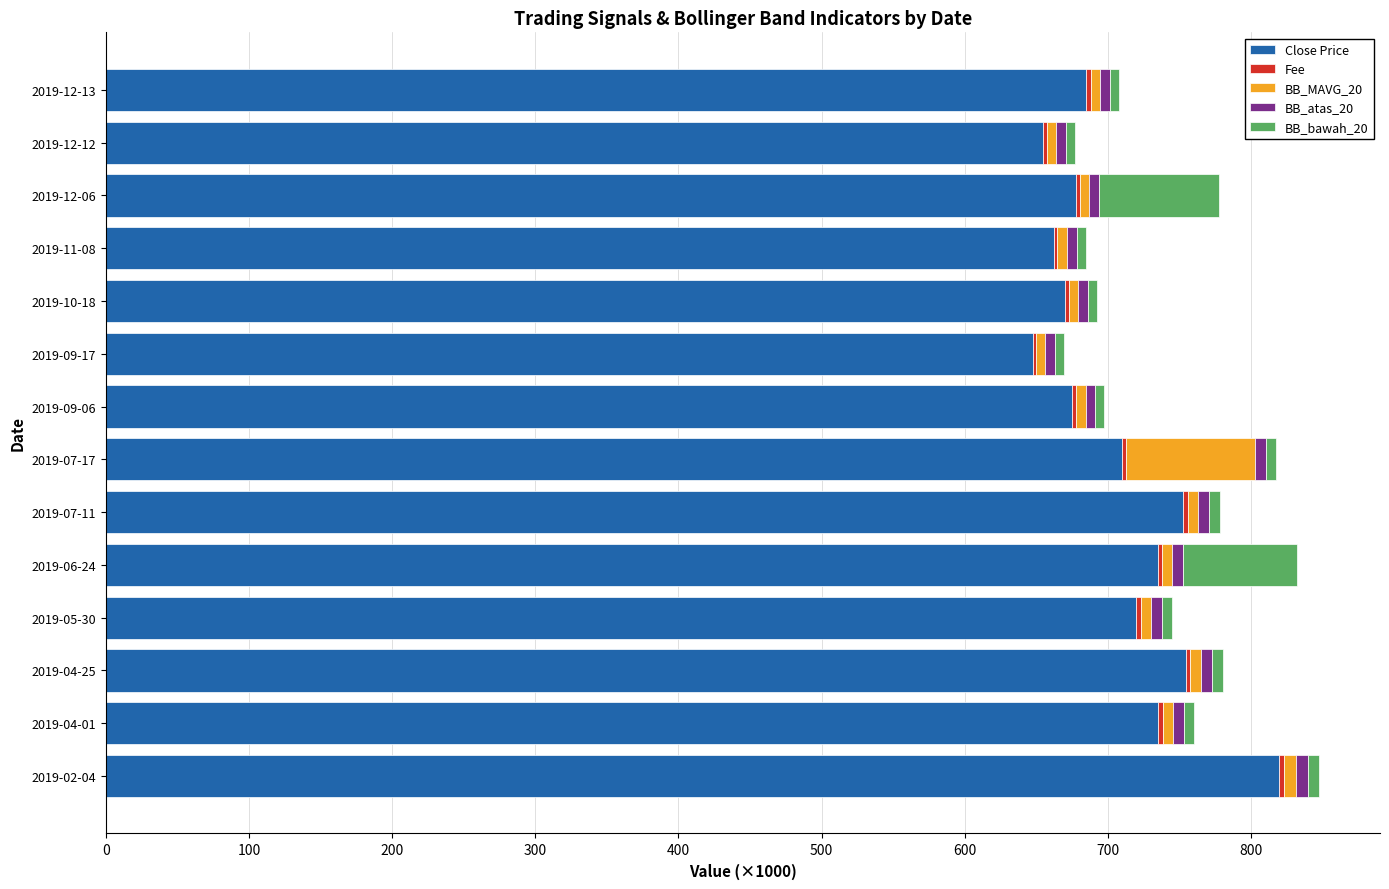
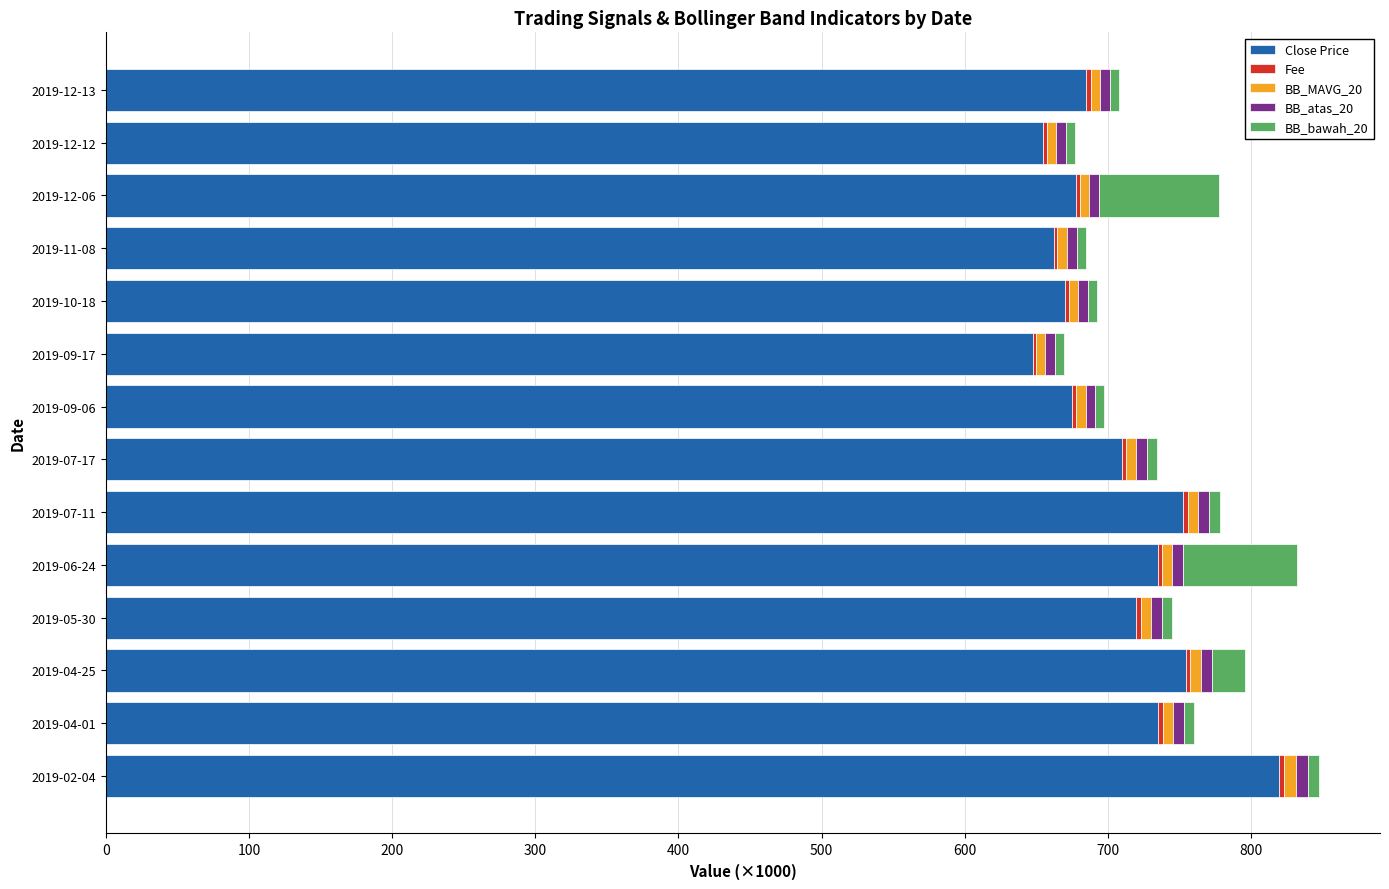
BB_MAVG_20, 2019-07-17: 90 -> 7
BB_bawah_20, 2019-04-25: 7 -> 22
